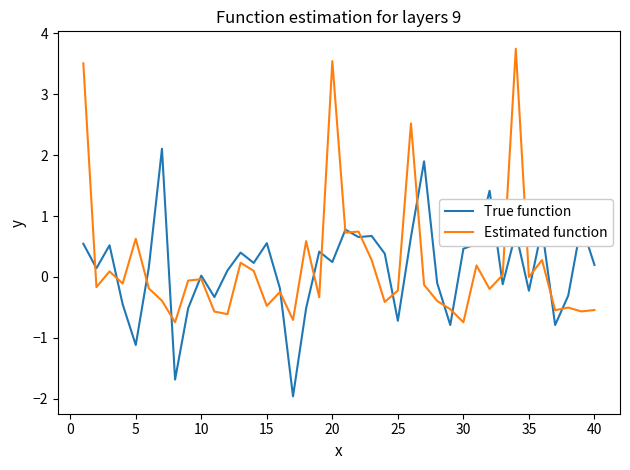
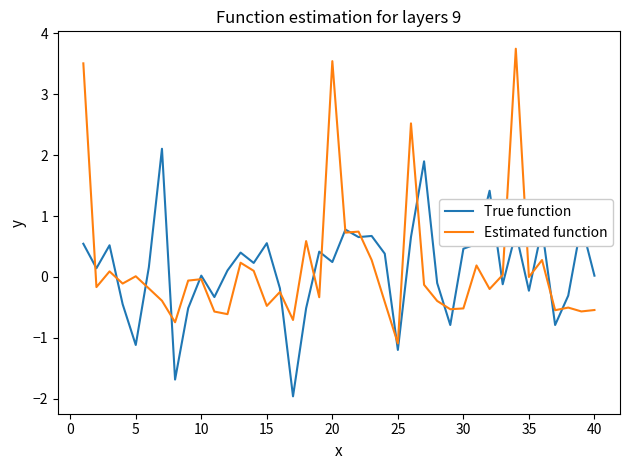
Estimated function, 5: 0.6 -> 0.0
True function, 25: -0.7 -> -1.2
Estimated function, 25: -0.2 -> -1.1
Estimated function, 30: -0.7 -> -0.5
True function, 40: 0.2 -> 0.0
